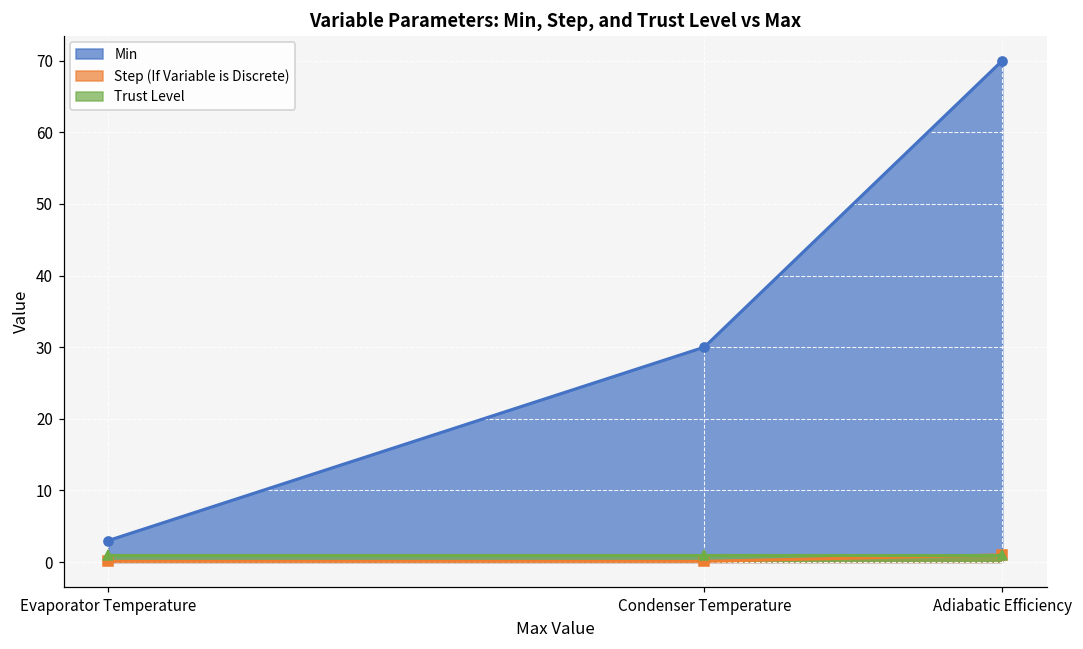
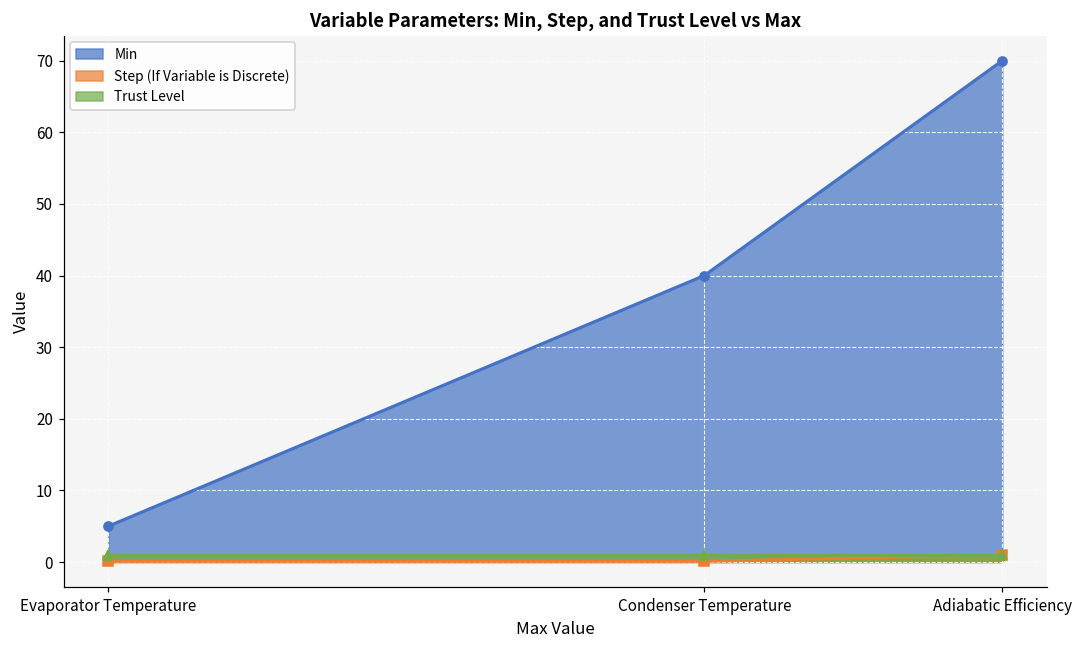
Min, Evaporator Temperature: 3 -> 5
Min, Condenser Temperature: 30 -> 40
